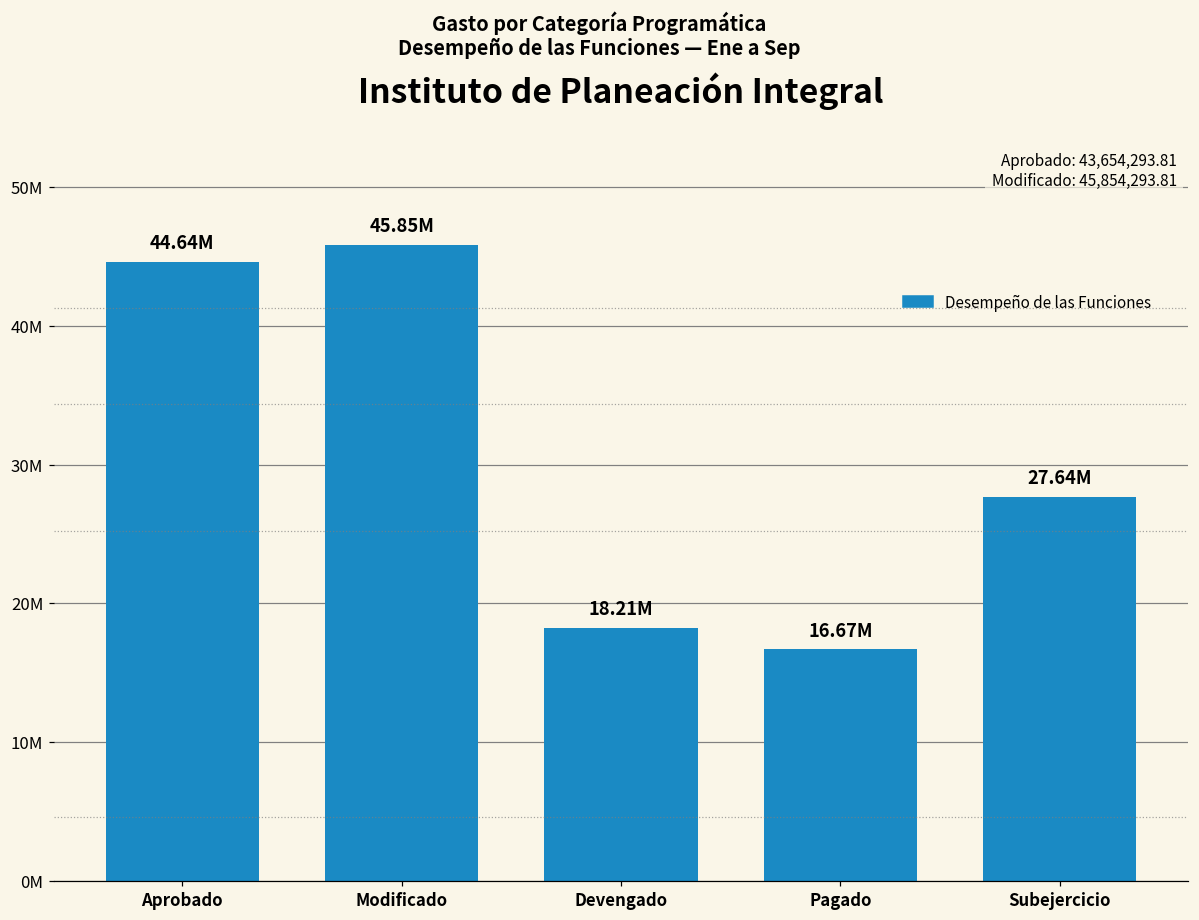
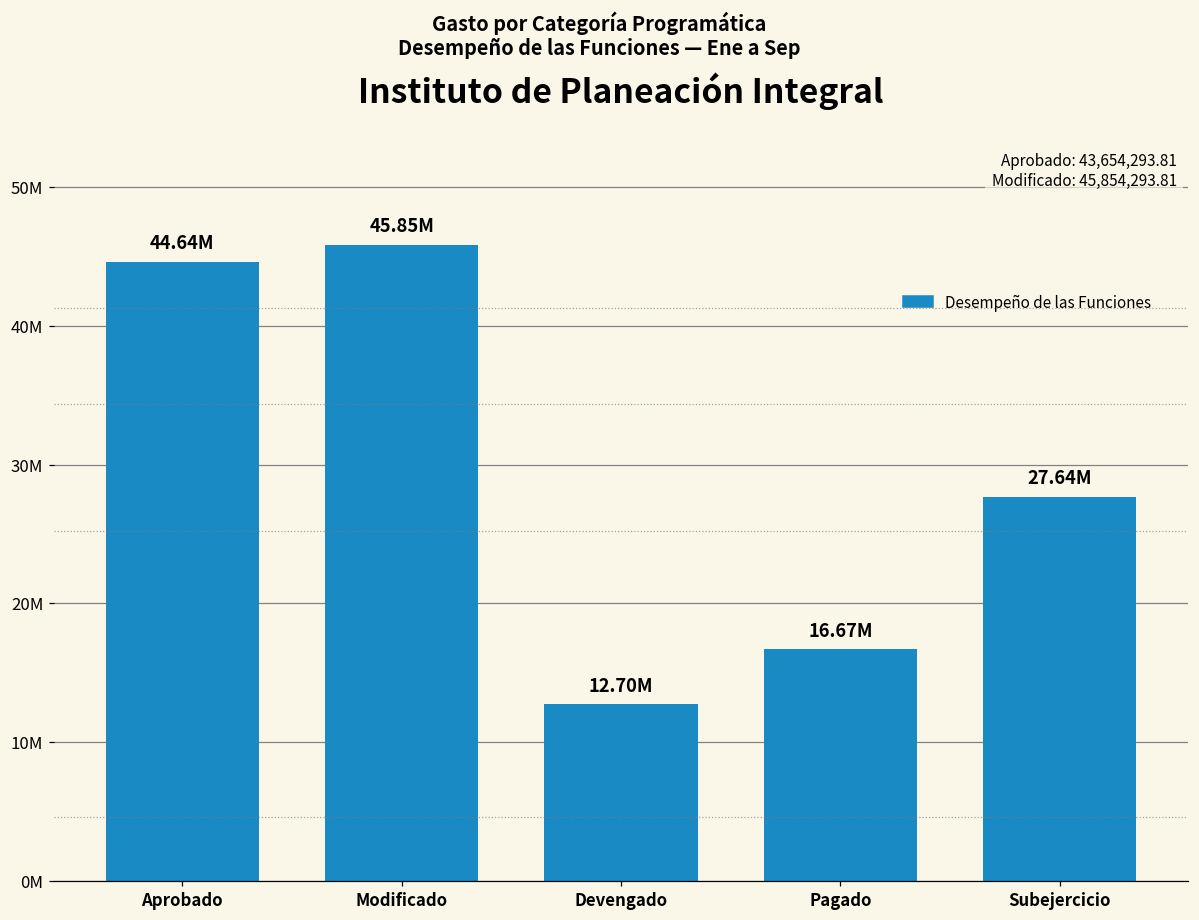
Devengado: 18.21M -> 12.70M
